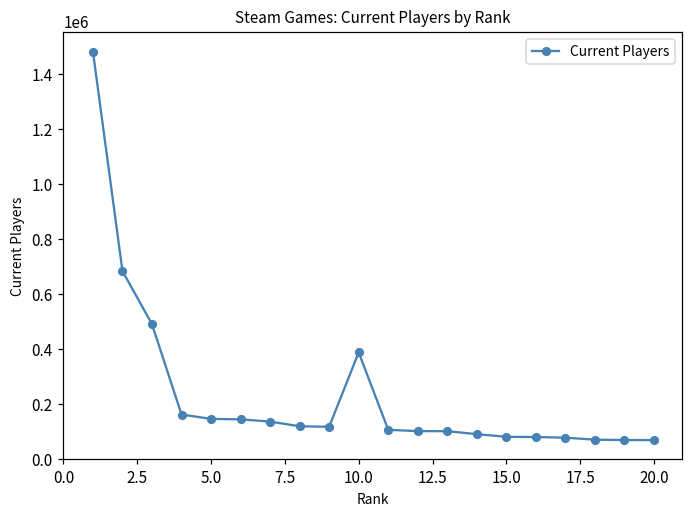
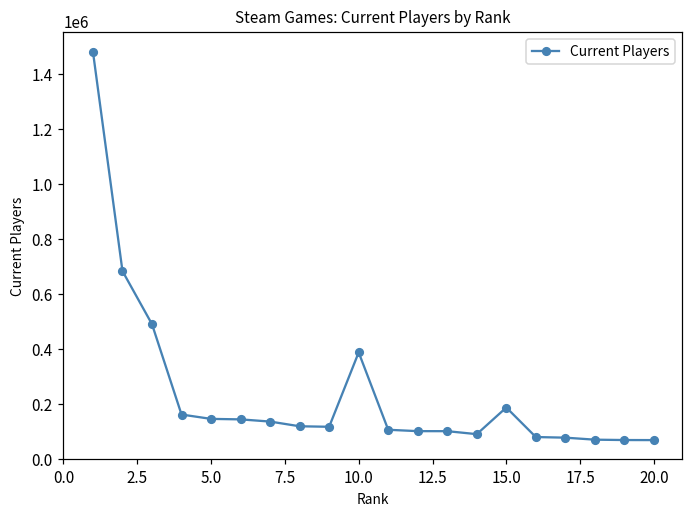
15.0: 80000 -> 190000
